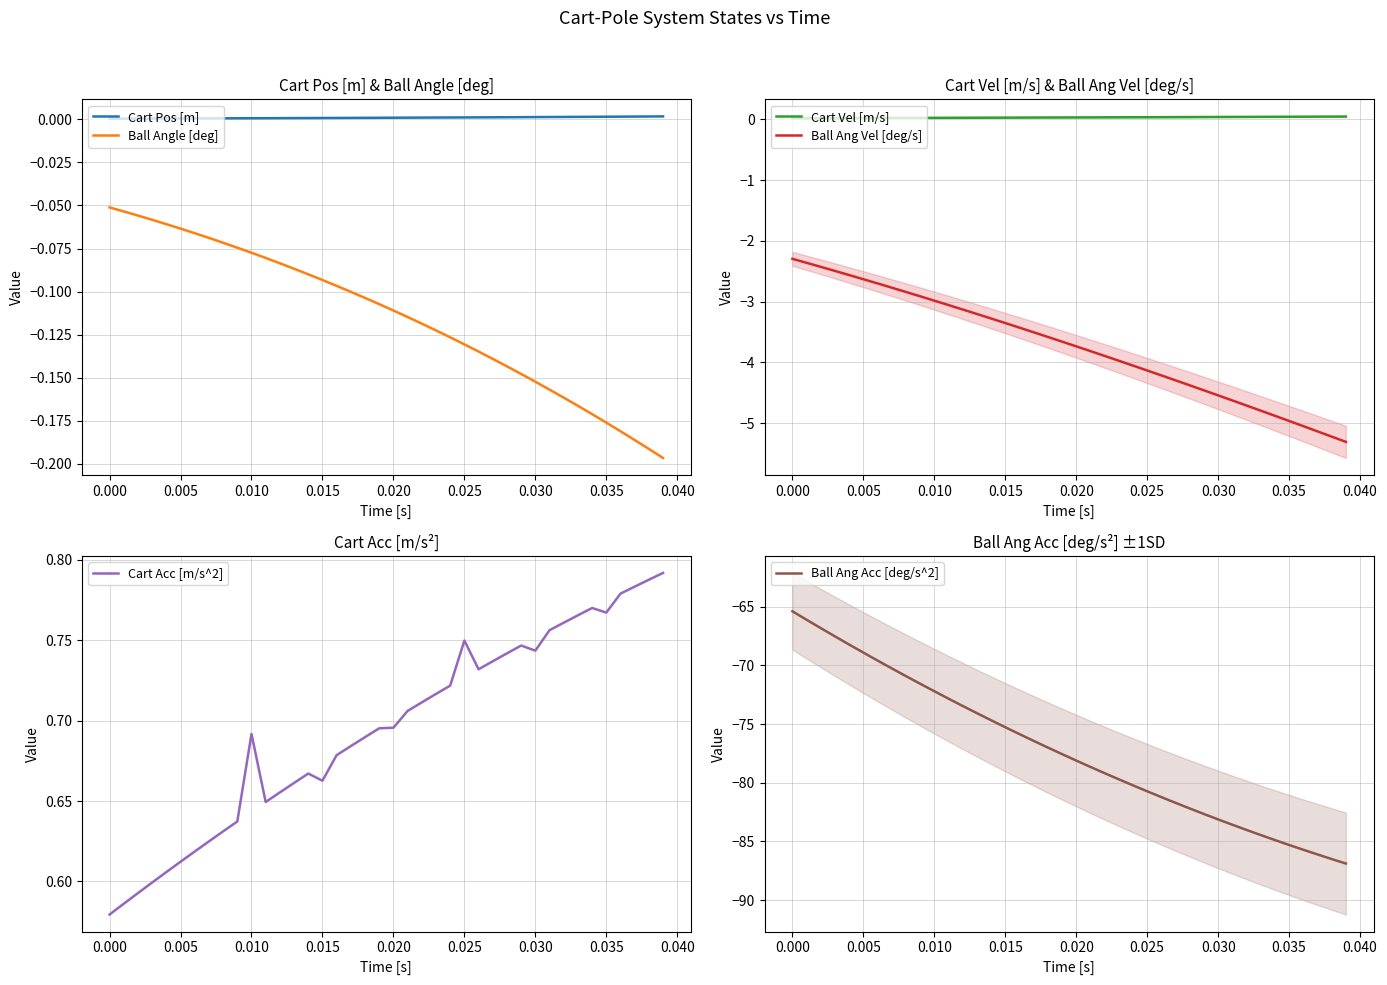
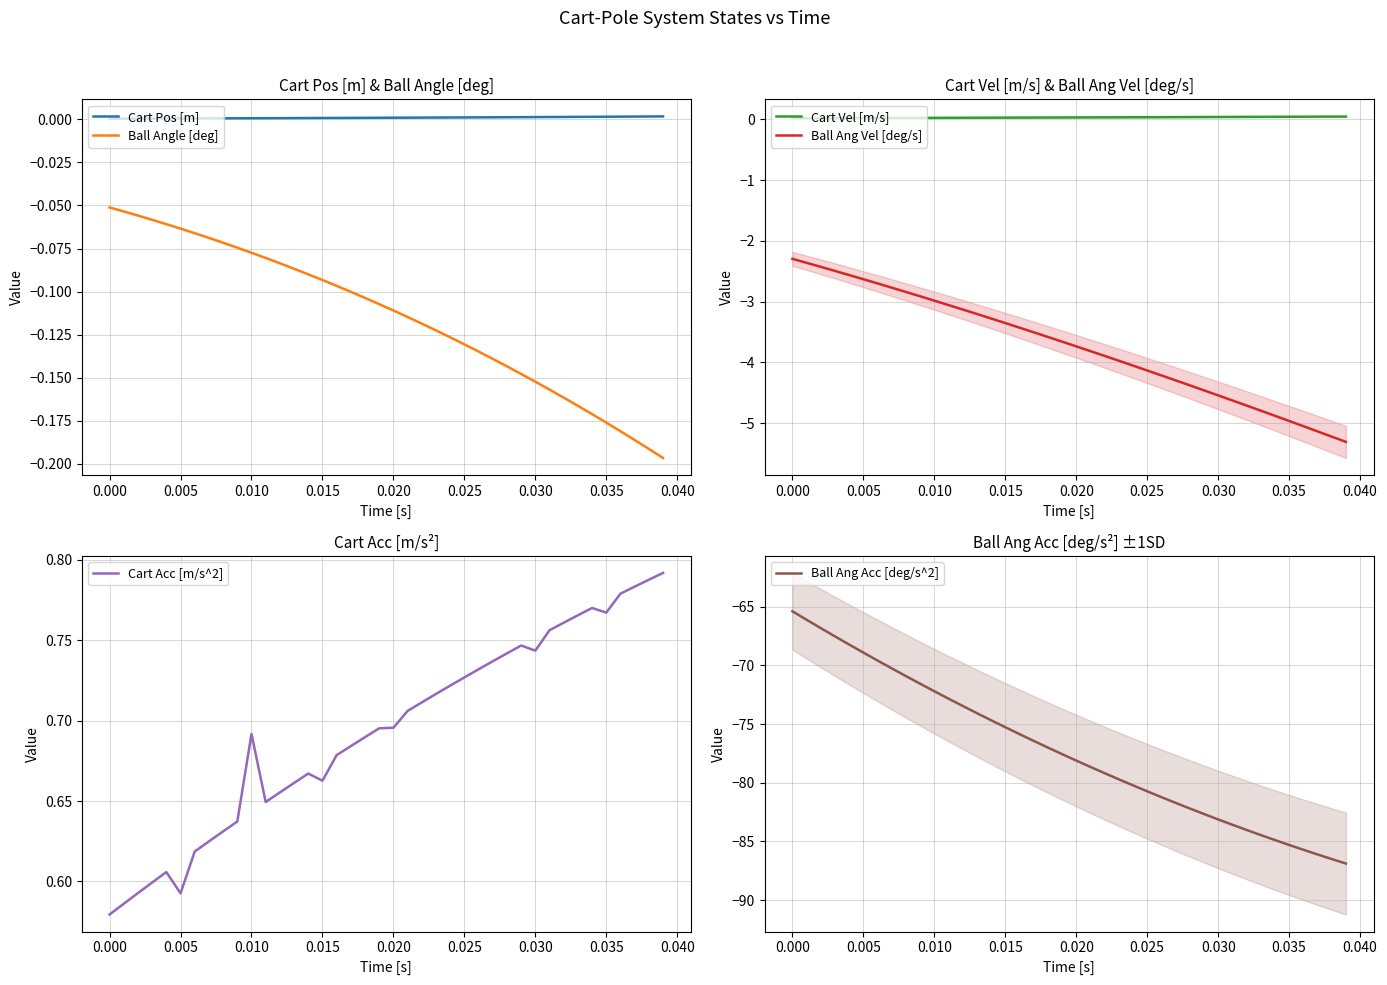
Cart Acc [m/s²], 0.005: 0.612 -> 0.593
Cart Acc [m/s²], 0.025: 0.750 -> 0.727
